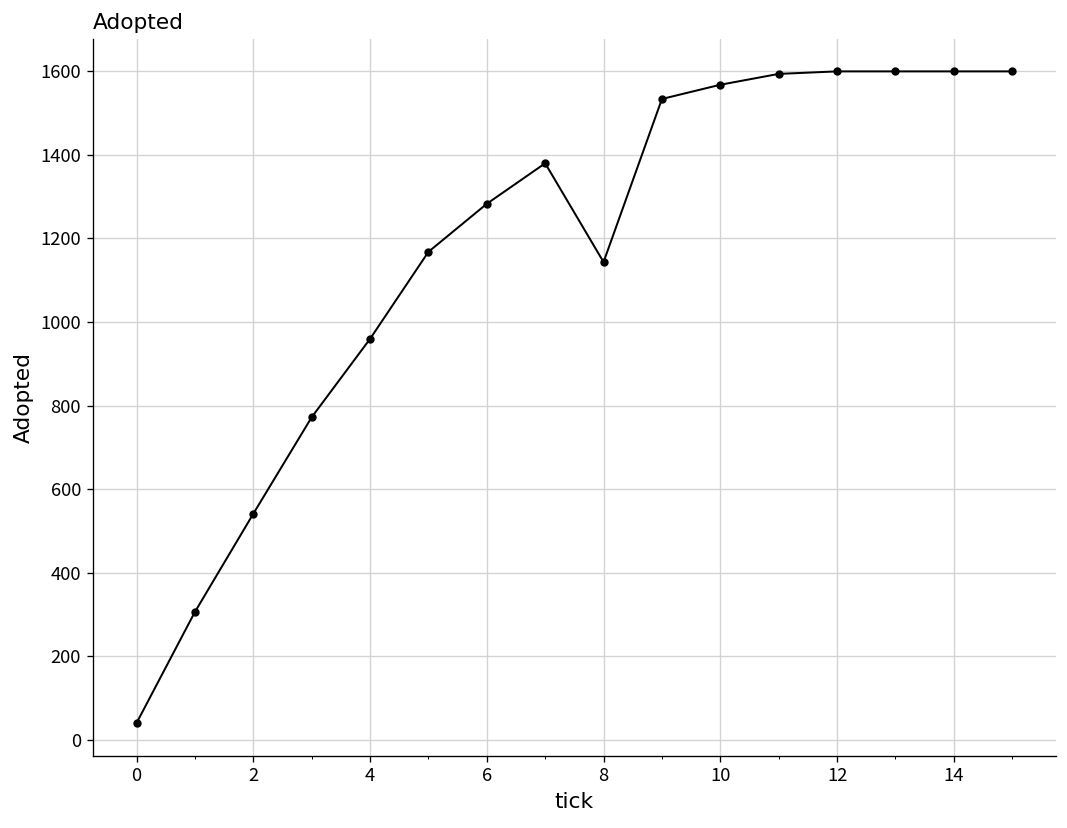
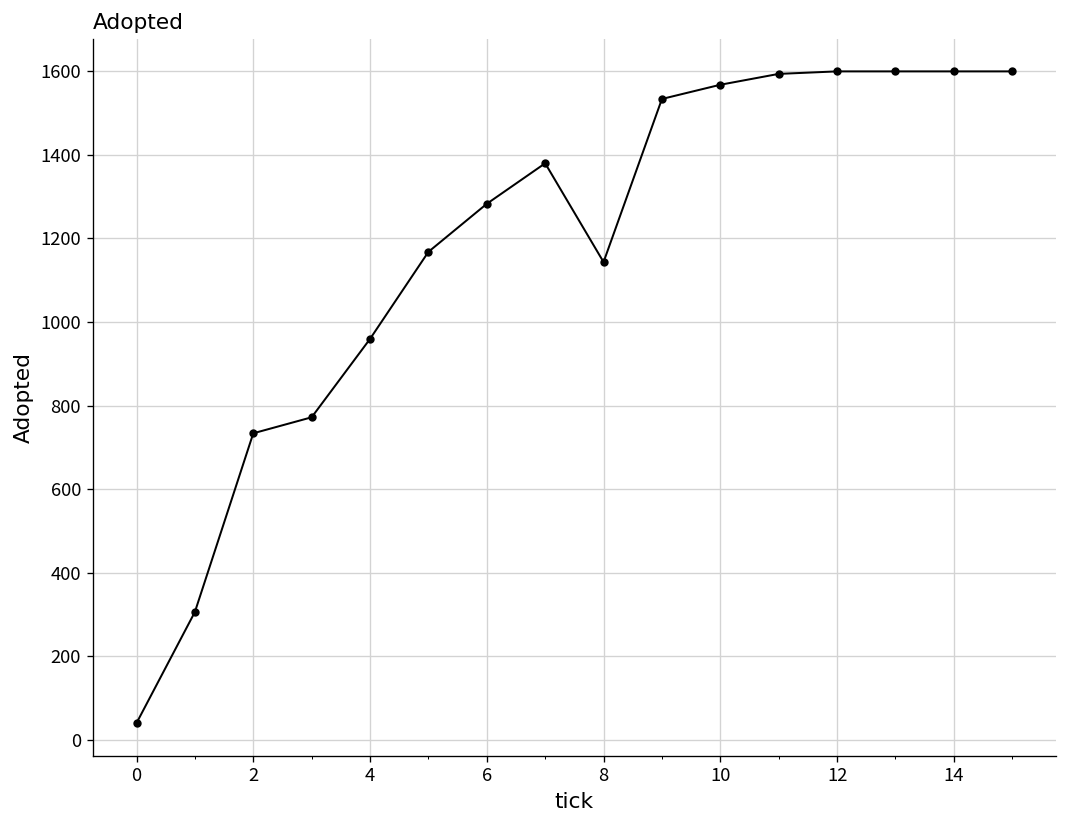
2: 540 -> 730
